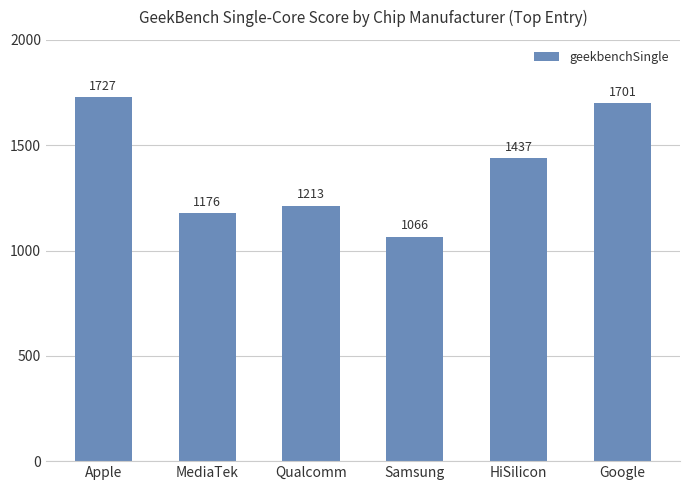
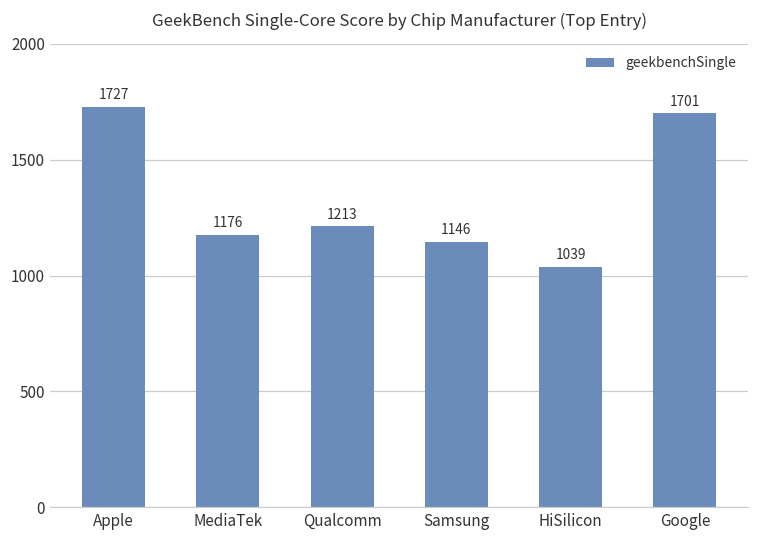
Samsung: 1066 -> 1146
HiSilicon: 1437 -> 1039
